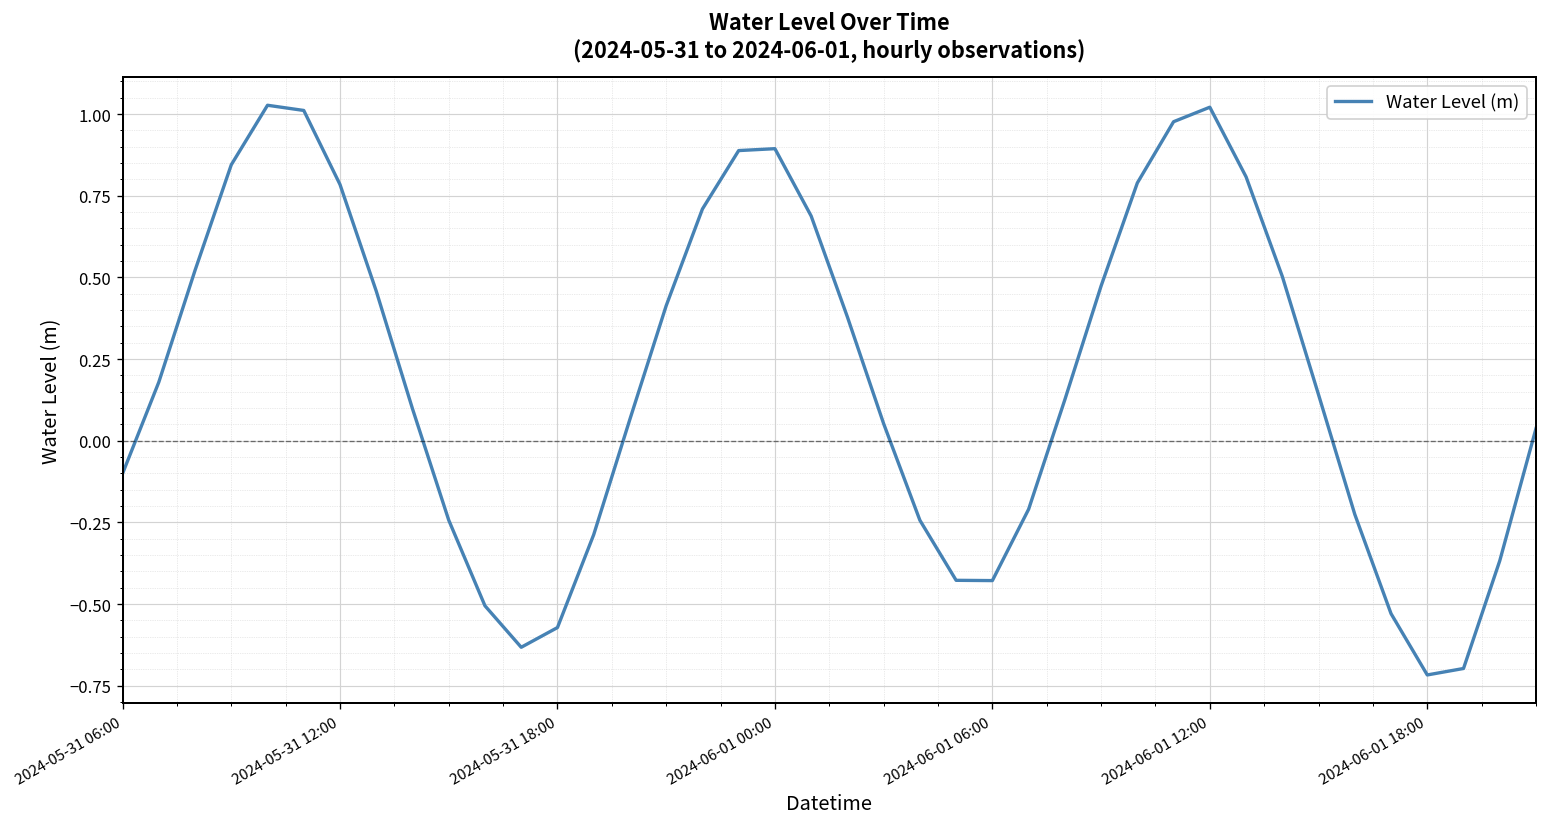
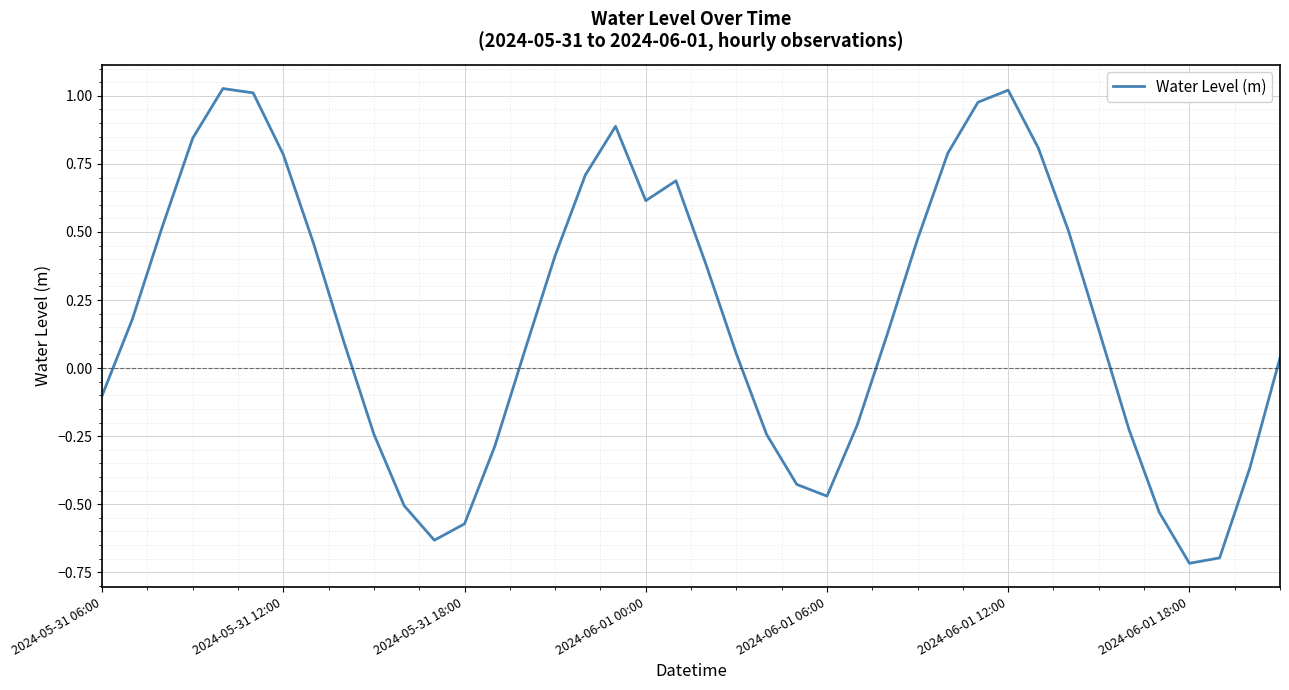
2024-06-01 00:00: 0.89 -> 0.62
2024-06-01 06:00: -0.43 -> -0.47
